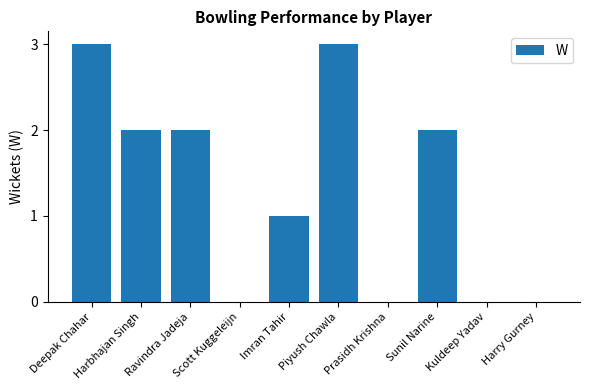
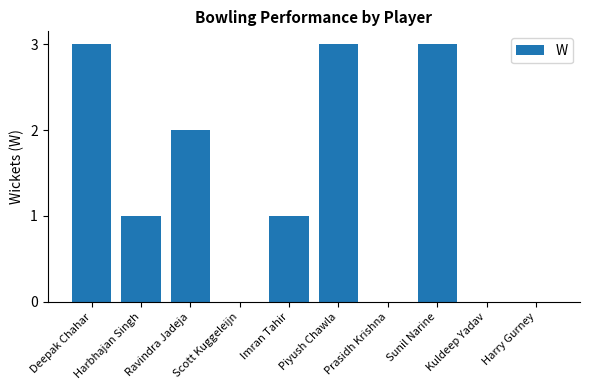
Harbhajan Singh: 2 -> 1
Sunil Narine: 2 -> 3
